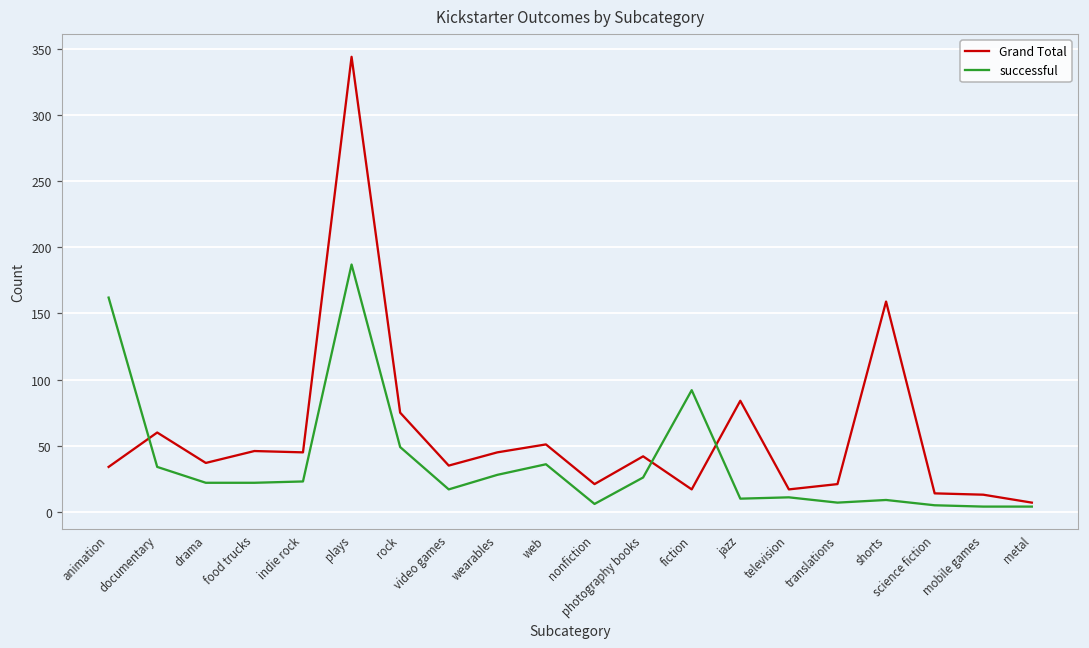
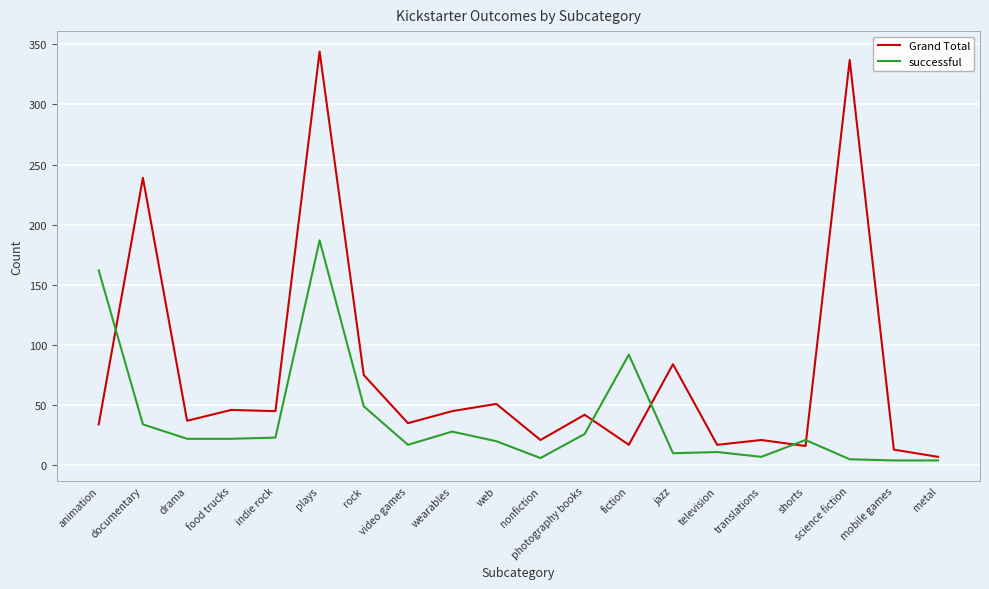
Grand Total, documentary: 60 -> 239
successful, web: 36 -> 20
Grand Total, shorts: 159 -> 16
successful, shorts: 9 -> 21
Grand Total, science fiction: 14 -> 337
